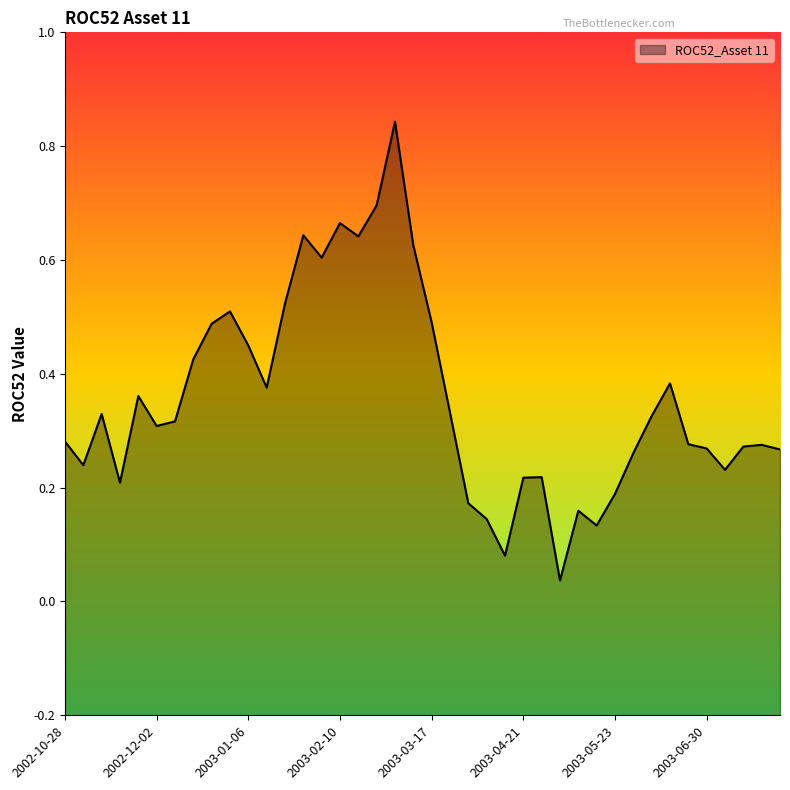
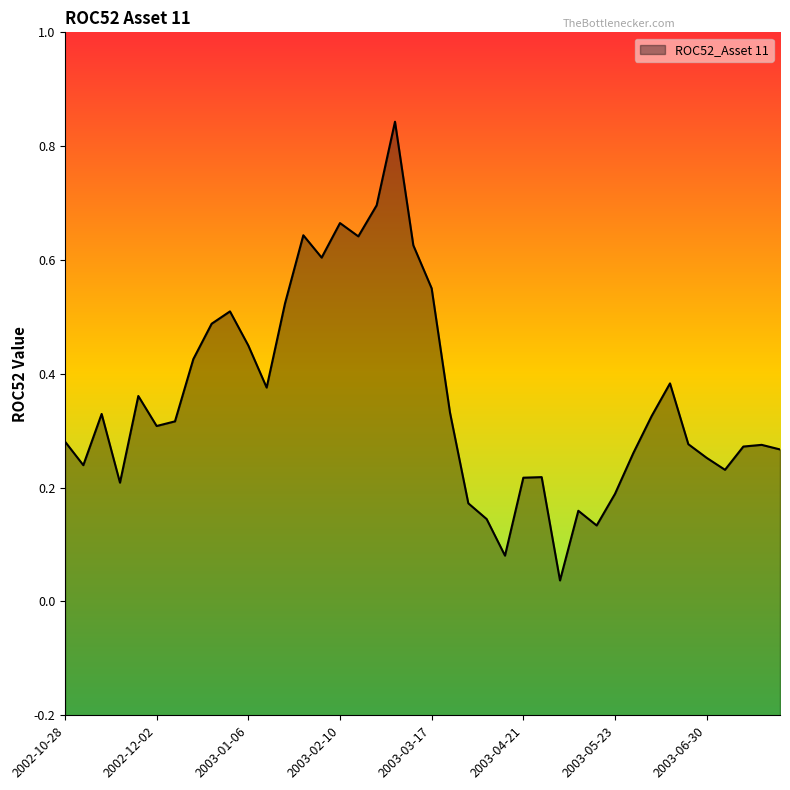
2003-03-17: 0.49 -> 0.55
2003-06-30: 0.27 -> 0.25
